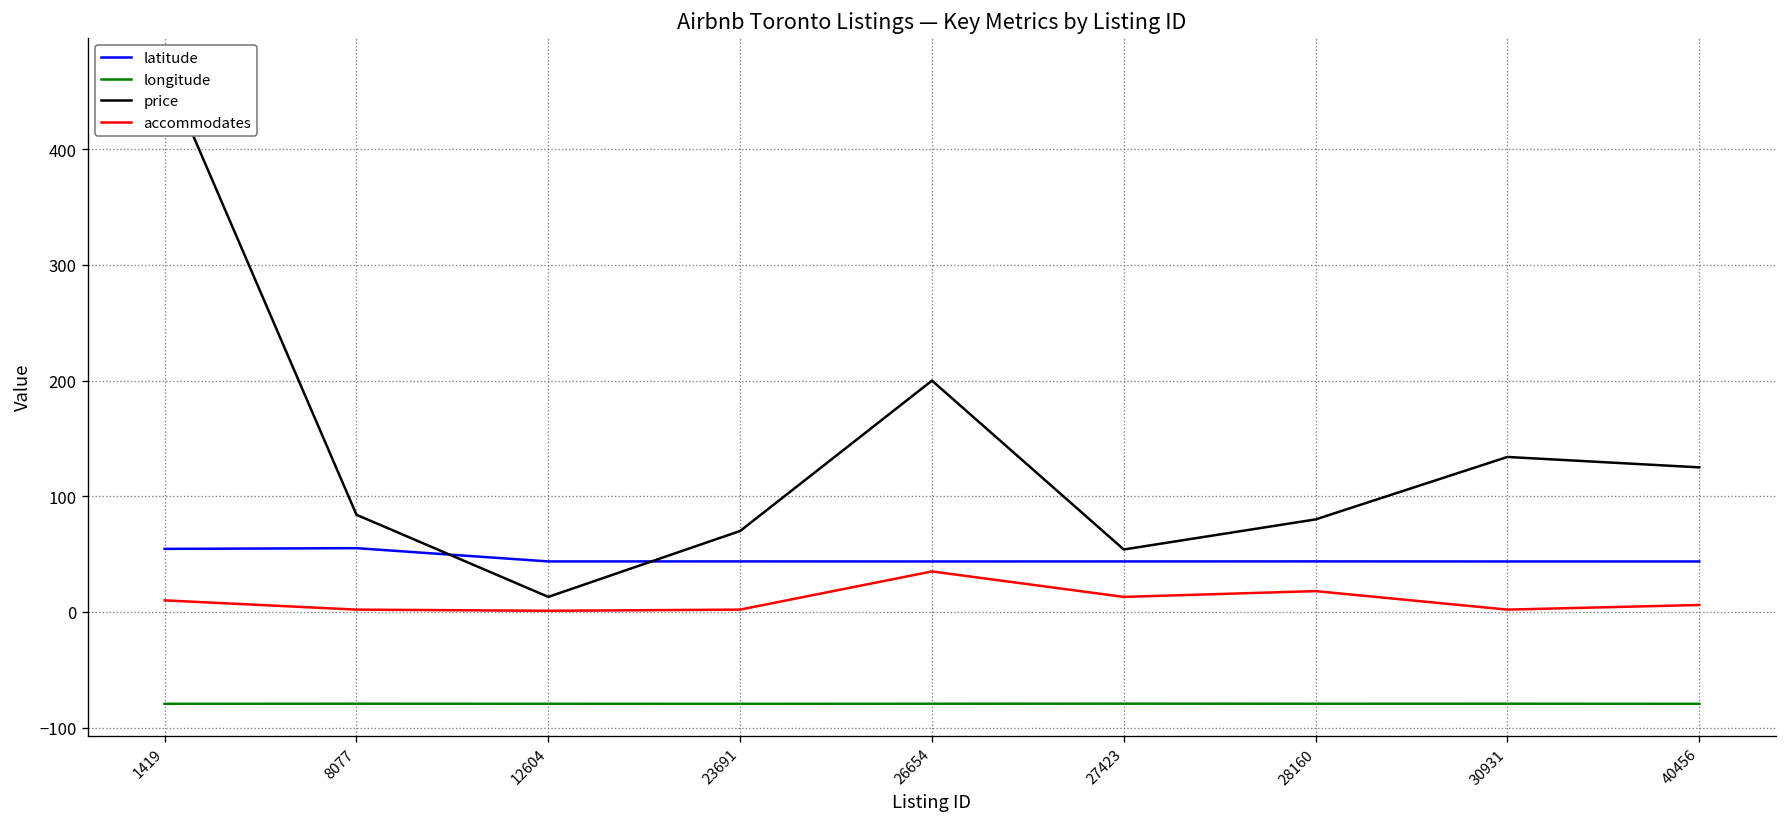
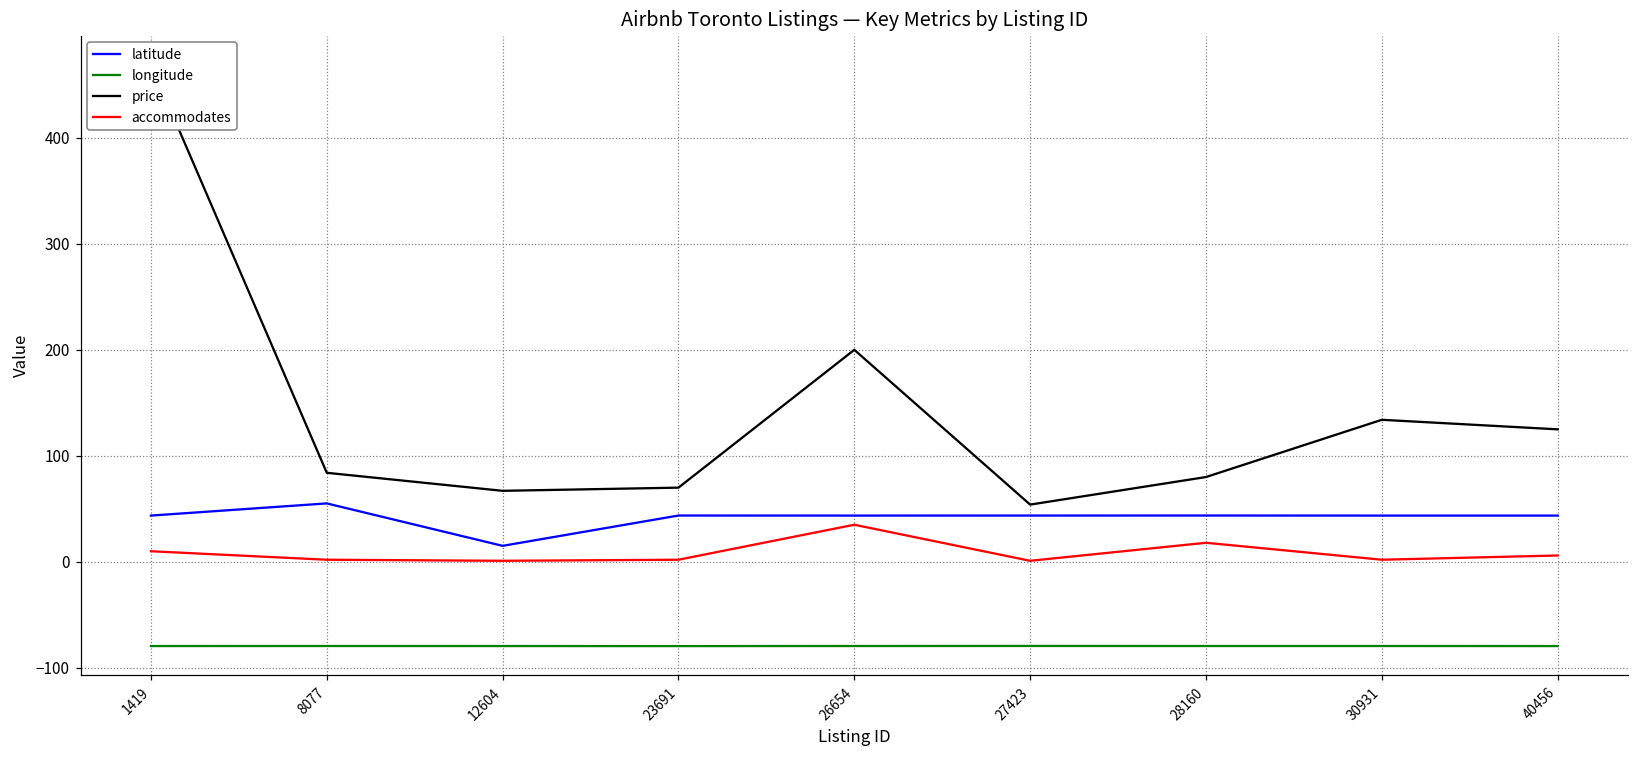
latitude, 1419: 50 -> 40
latitude, 12604: 40 -> 20
price, 12604: 10 -> 70
accommodates, 27423: 10 -> 0
